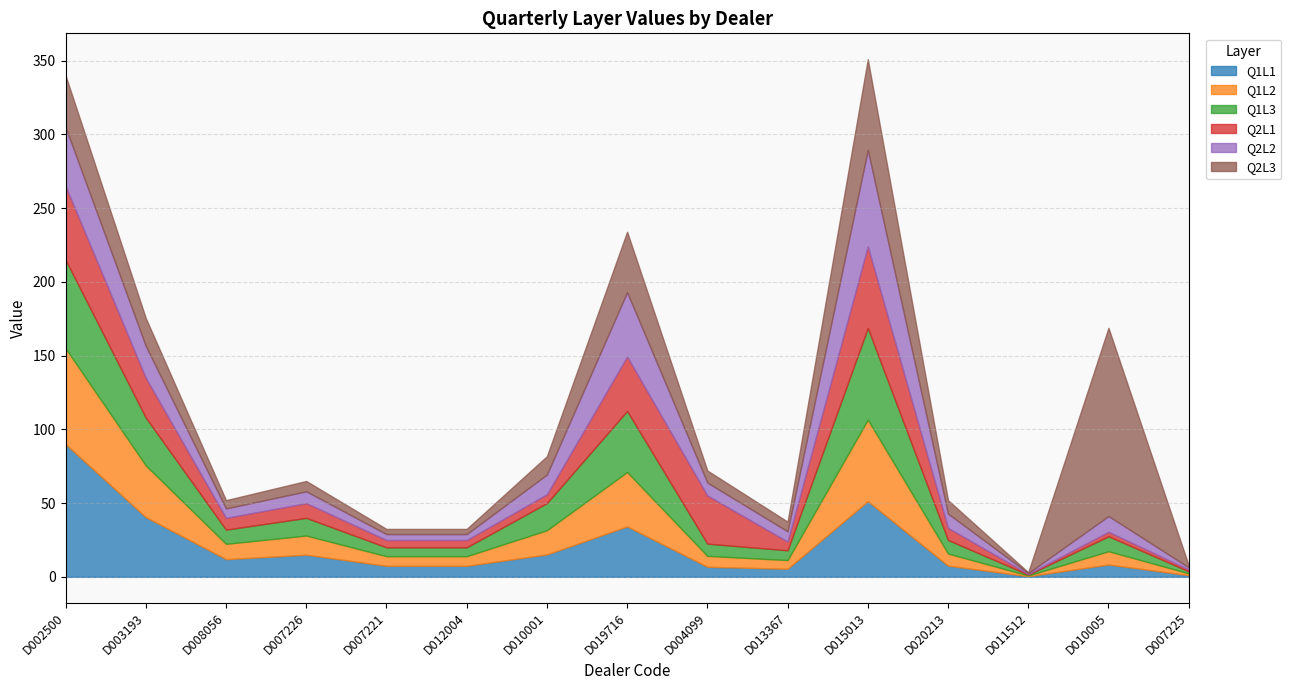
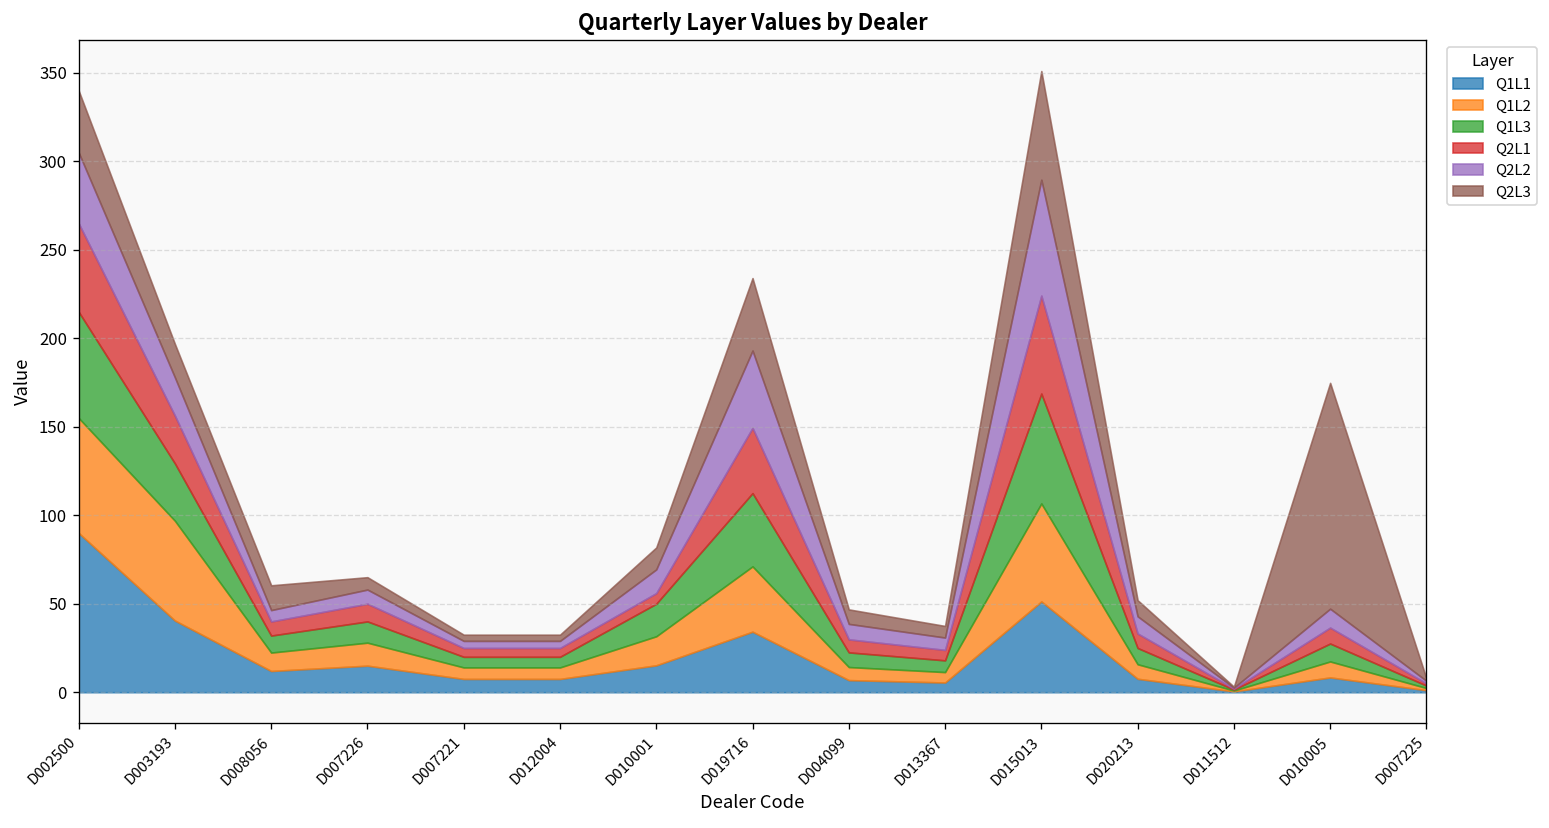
Q1L2, D003193: 35 -> 56
Q2L3, D008056: 6 -> 14
Q2L1, D004099: 33 -> 7
Q2L1, D010005: 3 -> 9
